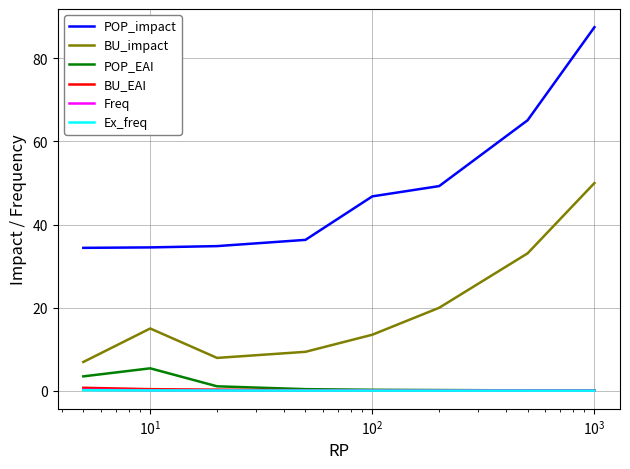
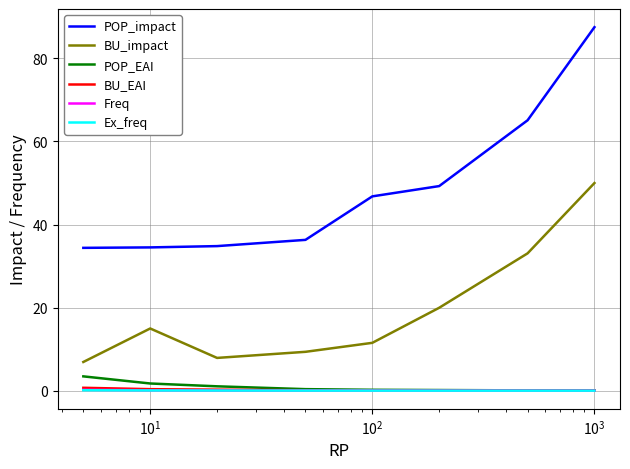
POP_EAI, 10^1: 5 -> 2
BU_impact, 10^2: 13 -> 12
